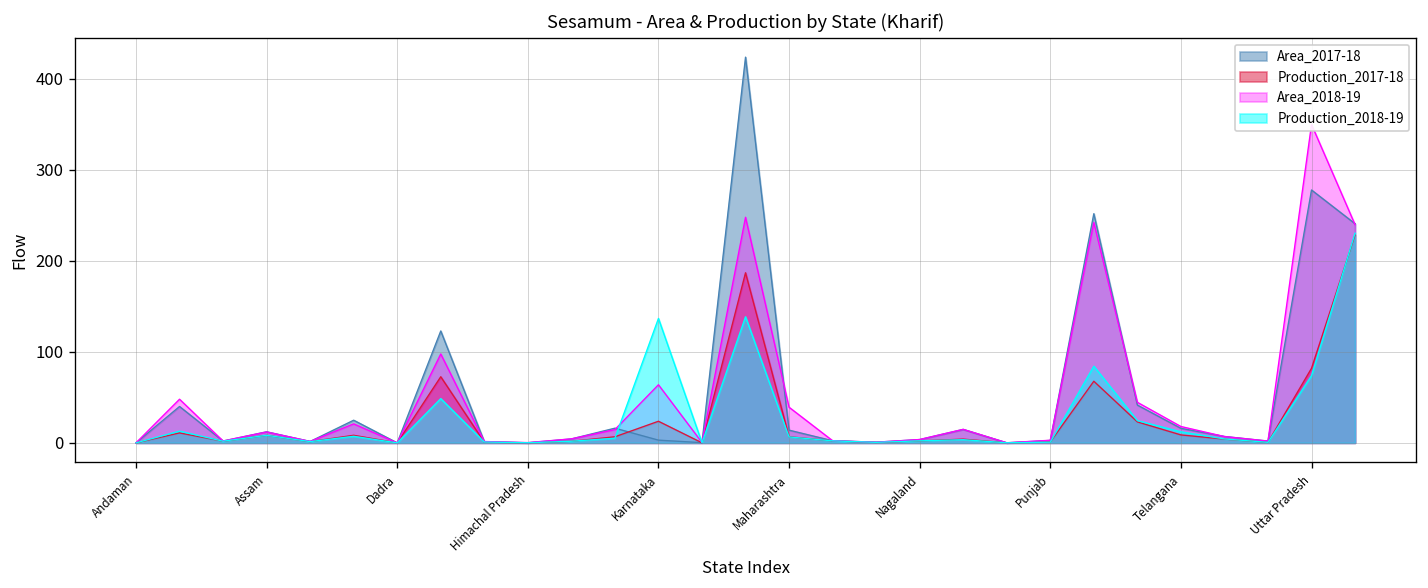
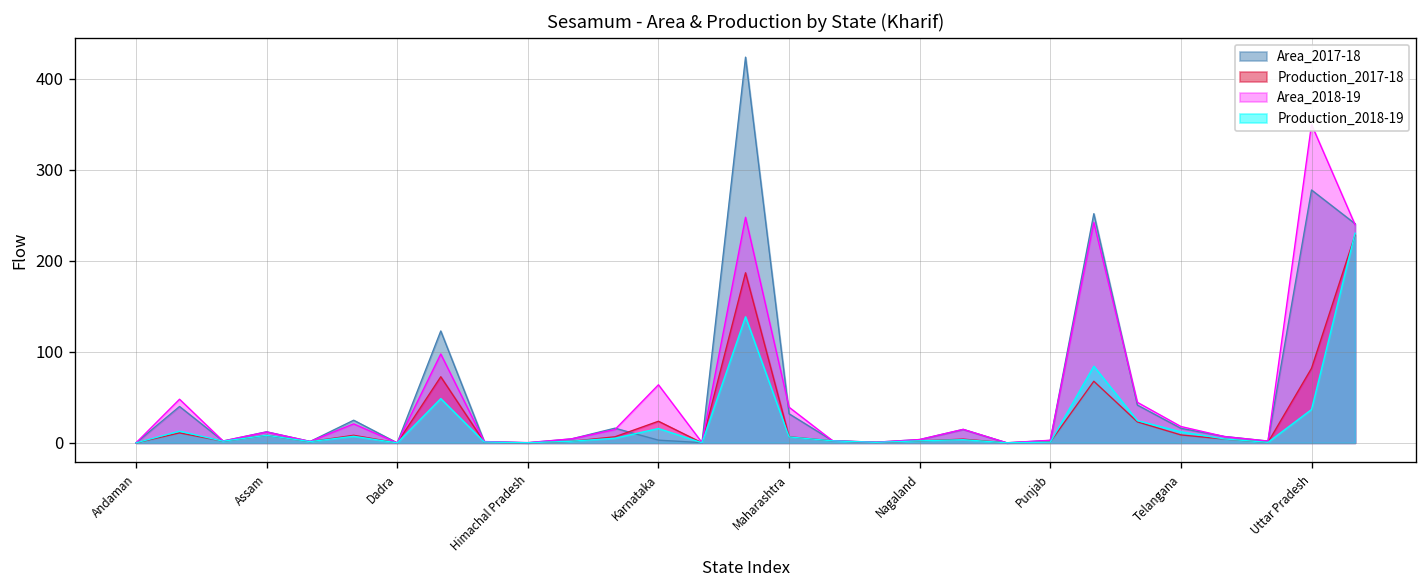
Production_2018-19, Karnataka: 140 -> 20
Area_2017-18, Maharashtra: 10 -> 30
Production_2018-19, Uttar Pradesh: 70 -> 40
